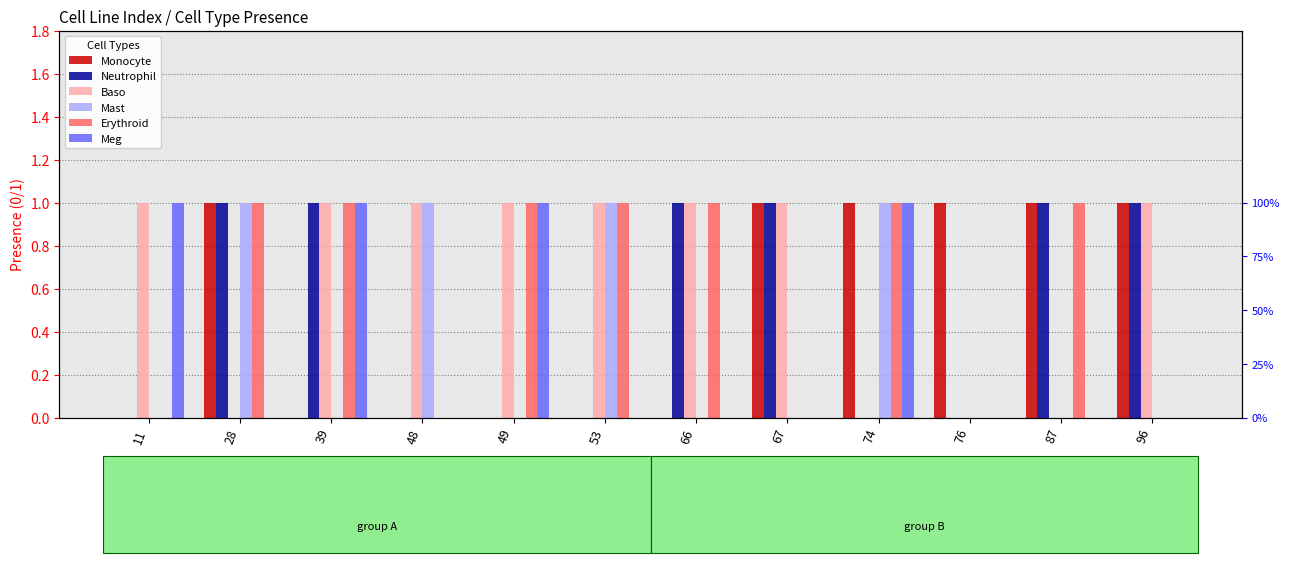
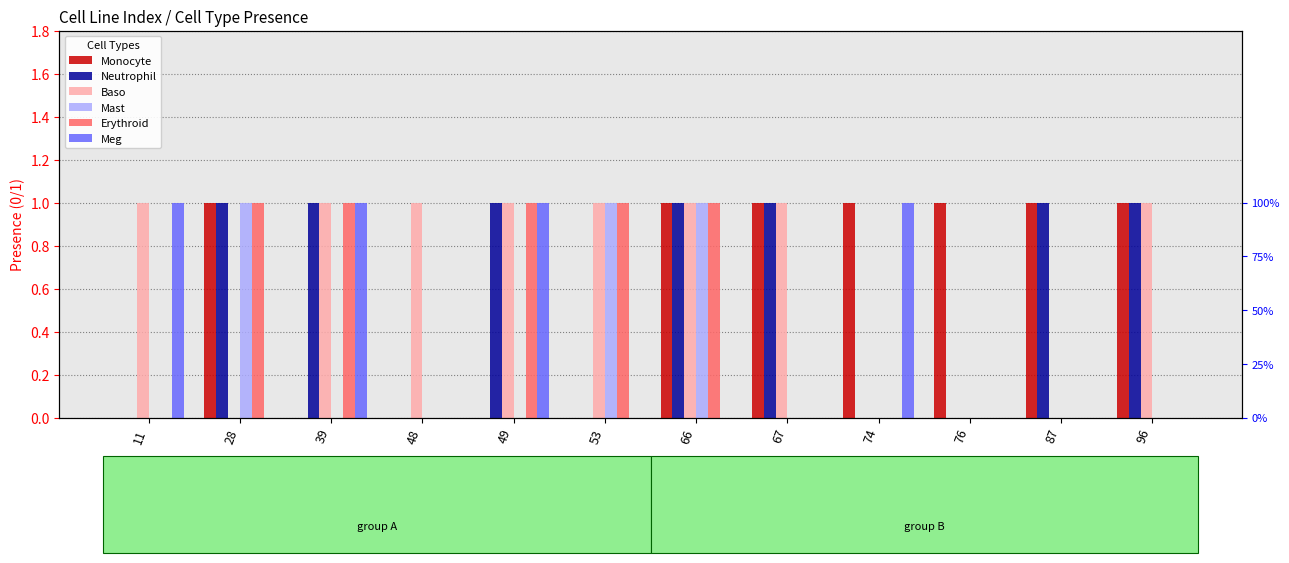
Mast, 48: 1 -> 0
Neutrophil, 49: 0 -> 1
Monocyte, 66: 0 -> 1
Mast, 66: 0 -> 1
Mast, 74: 1 -> 0
Erythroid, 74: 1 -> 0
Erythroid, 87: 1 -> 0
